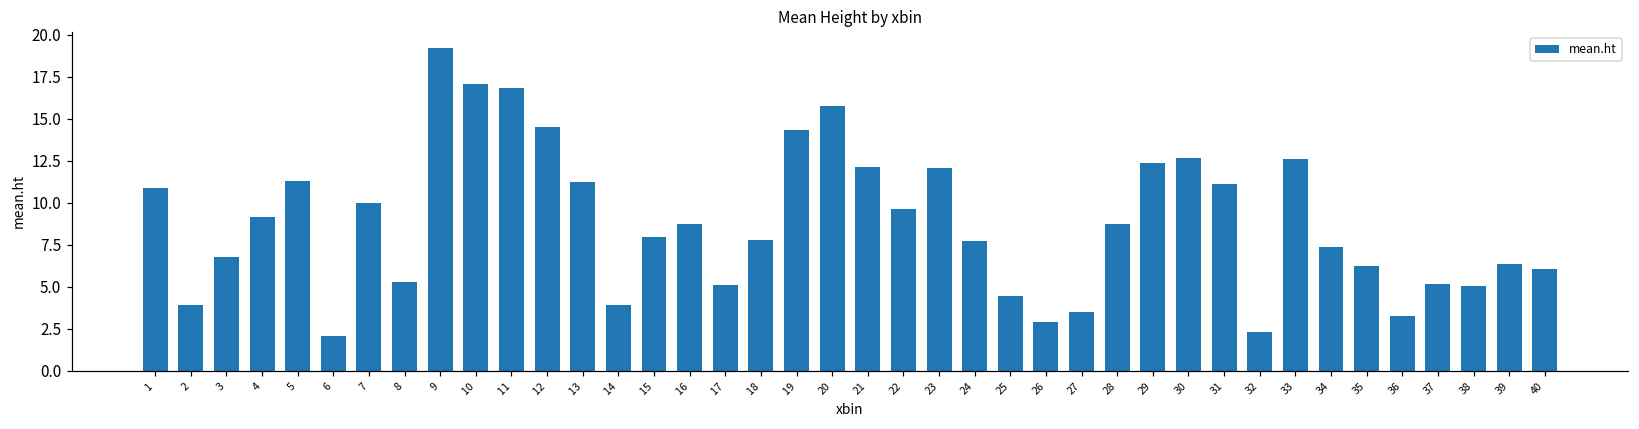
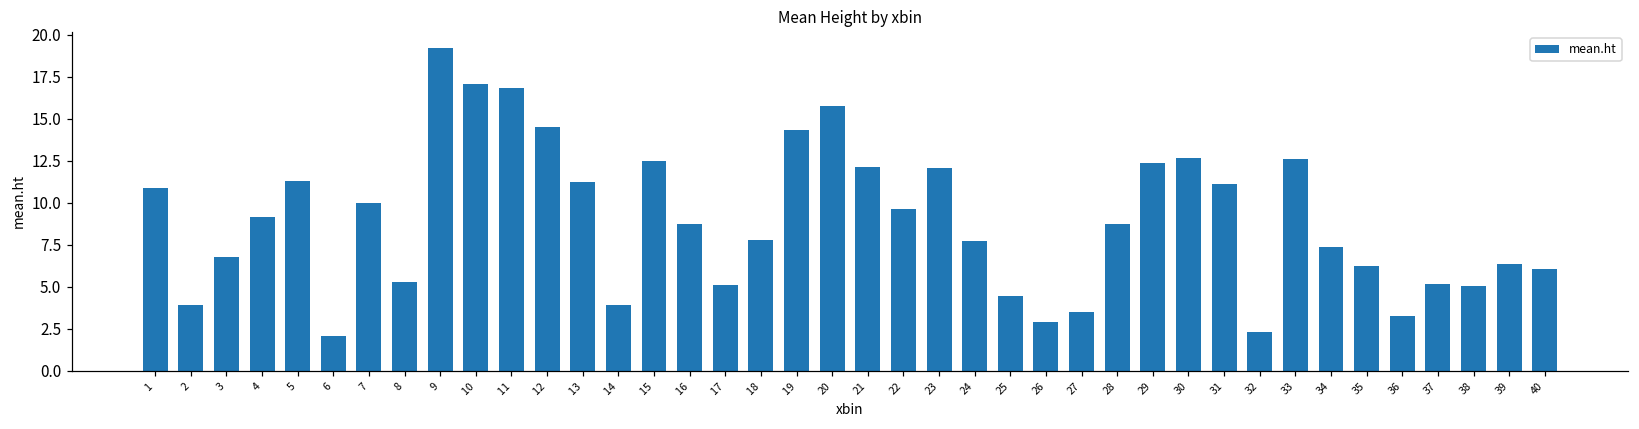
15: 8.0 -> 12.5
